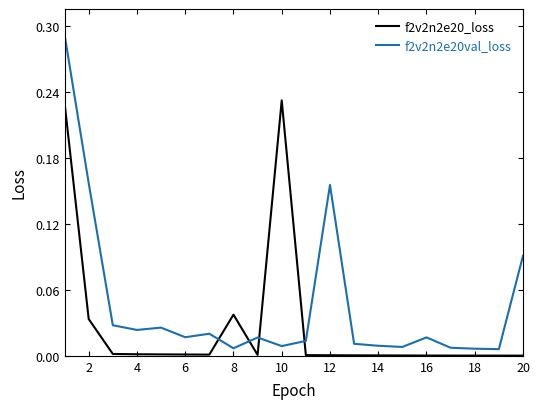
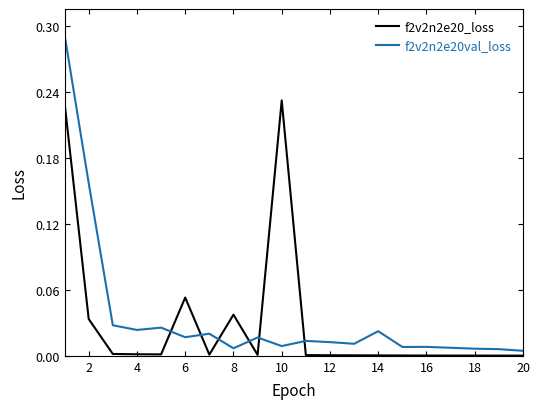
f2v2n2e20_loss, 6: 0.001 -> 0.053
f2v2n2e20val_loss, 12: 0.155 -> 0.012
f2v2n2e20val_loss, 14: 0.009 -> 0.022
f2v2n2e20val_loss, 16: 0.017 -> 0.008
f2v2n2e20val_loss, 20: 0.091 -> 0.005
